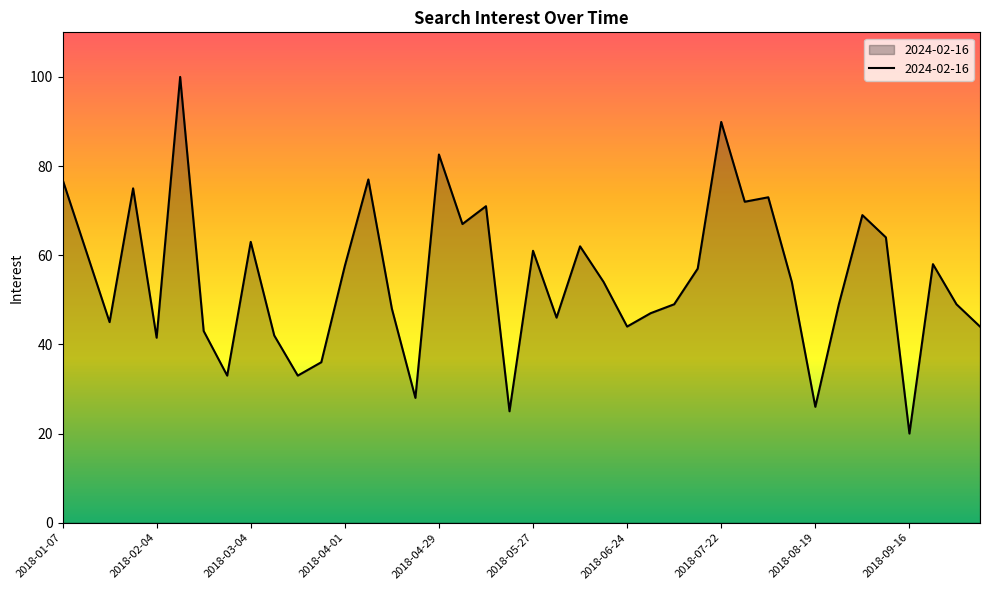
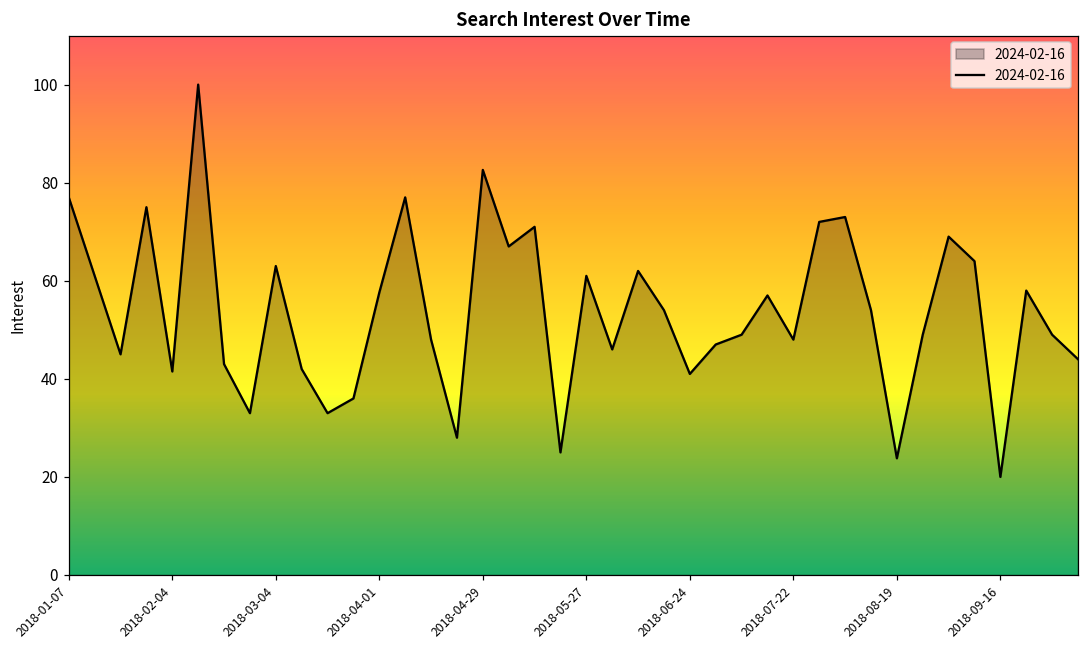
2018-06-24: 44 -> 41
2018-07-22: 90 -> 48
2018-08-19: 26 -> 24
